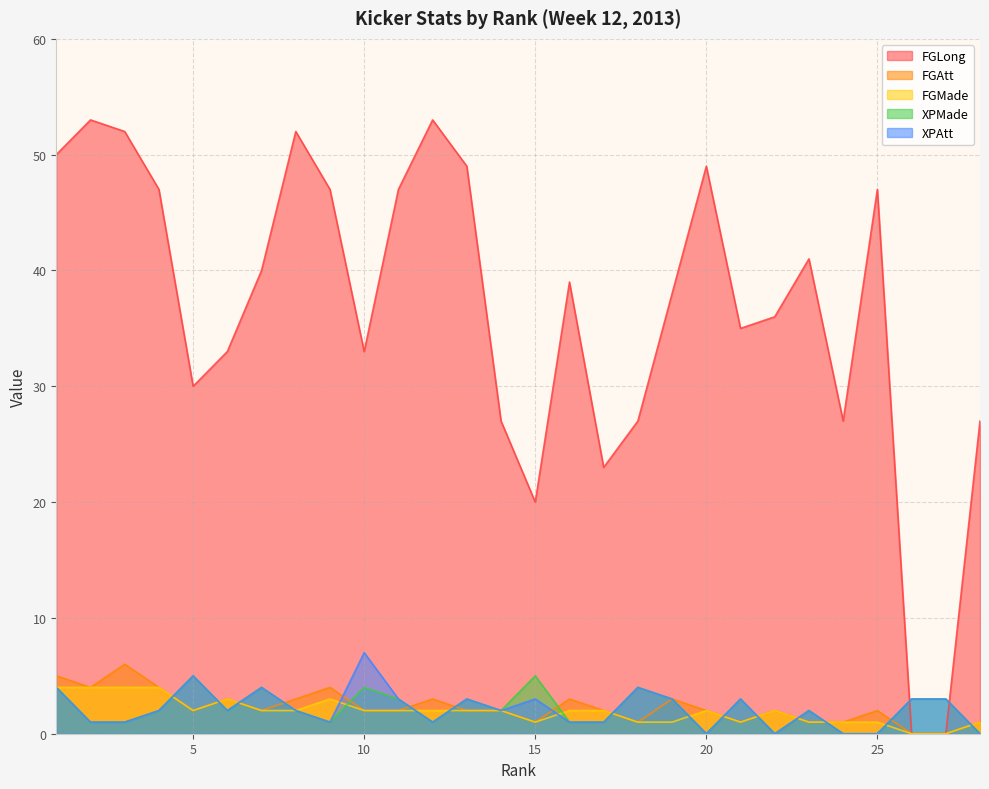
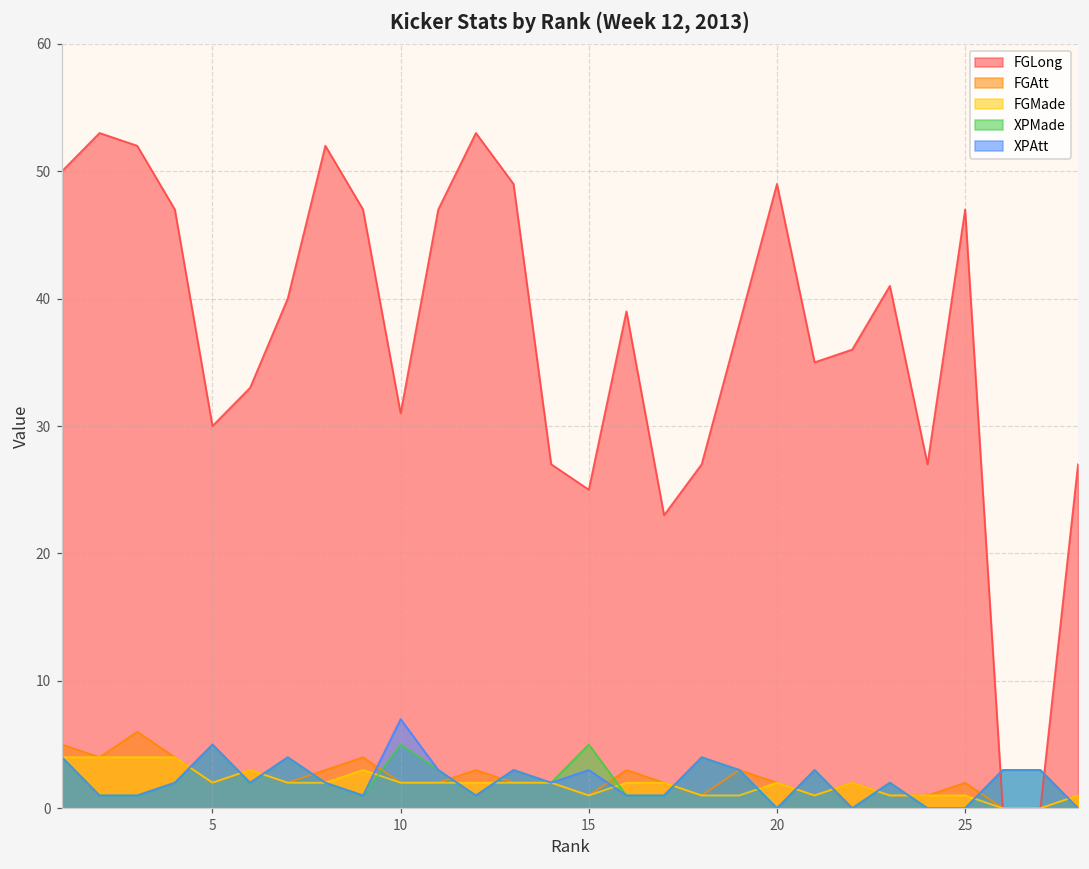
FGLong, 10: 33 -> 31
XPMade, 10: 4 -> 5
FGLong, 15: 20 -> 25
